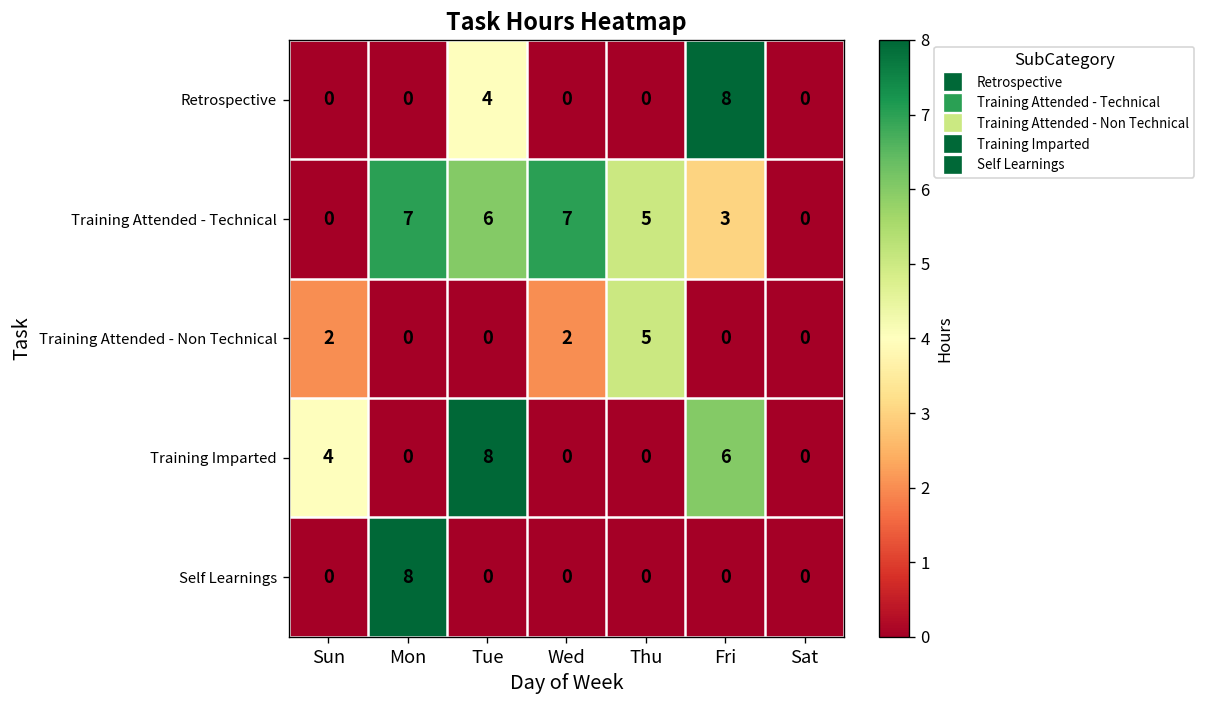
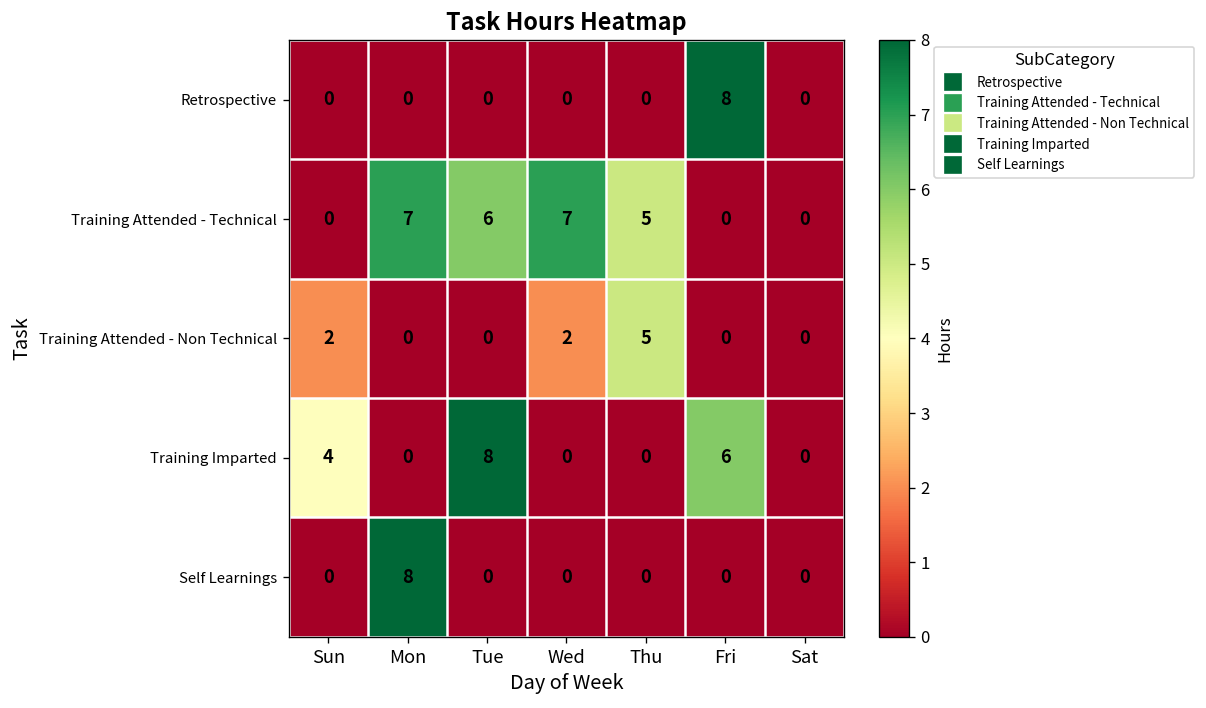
Retrospective, Tue: 4 -> 0
Training Attended - Technical, Fri: 3 -> 0
